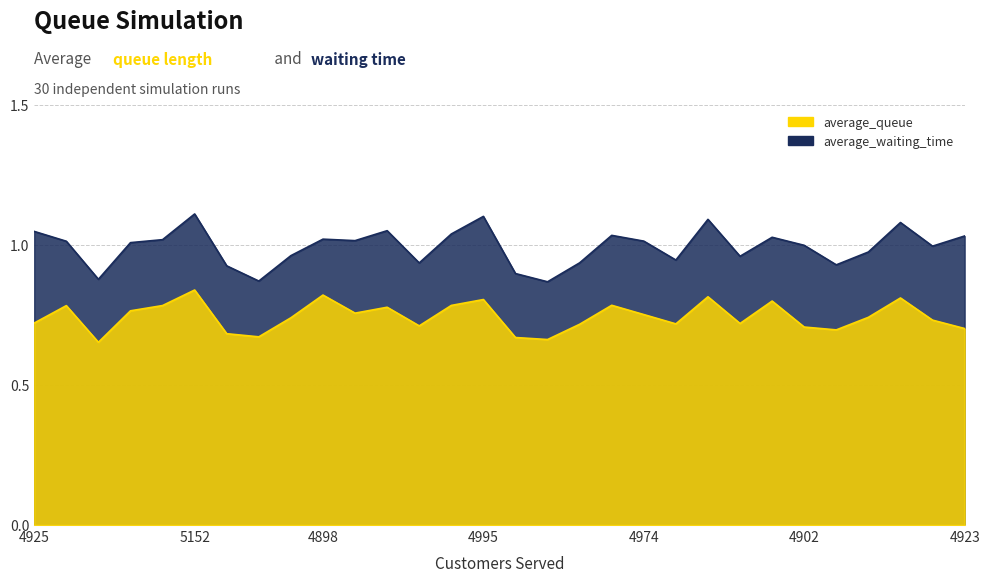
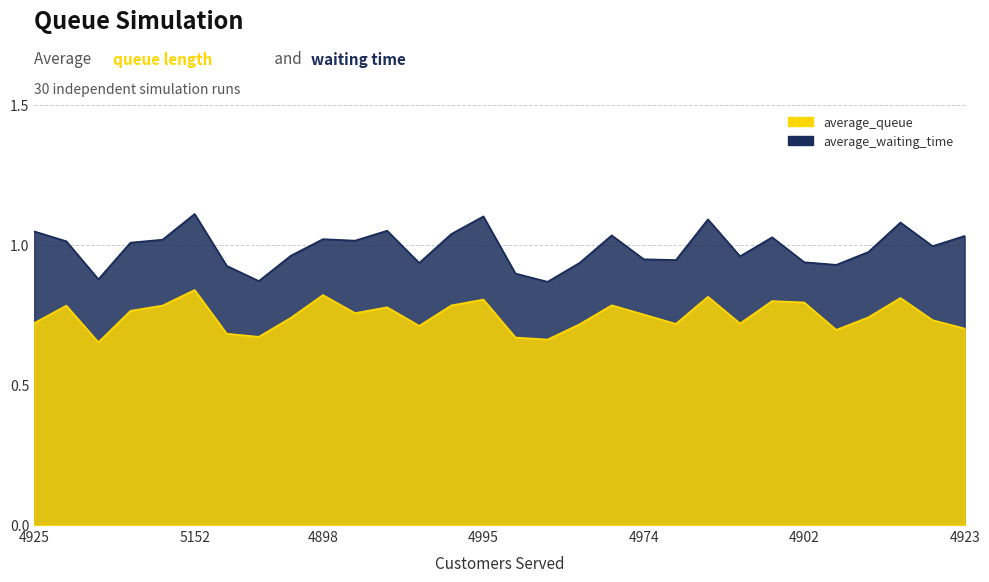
average_waiting_time, 4974: 1.01 -> 0.95
average_queue, 4902: 0.71 -> 0.79
average_waiting_time, 4902: 1.00 -> 0.94
